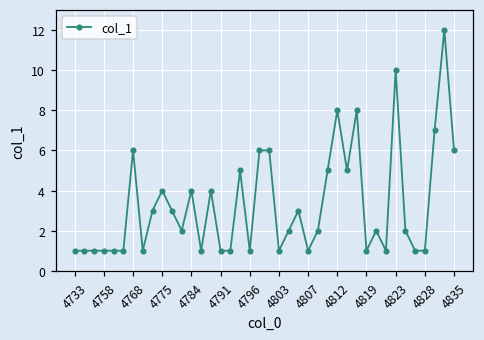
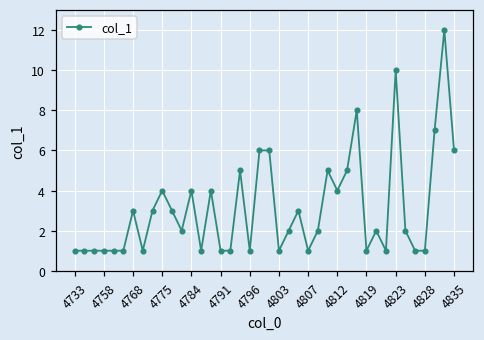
4768: 6 -> 3
4812: 8 -> 4
